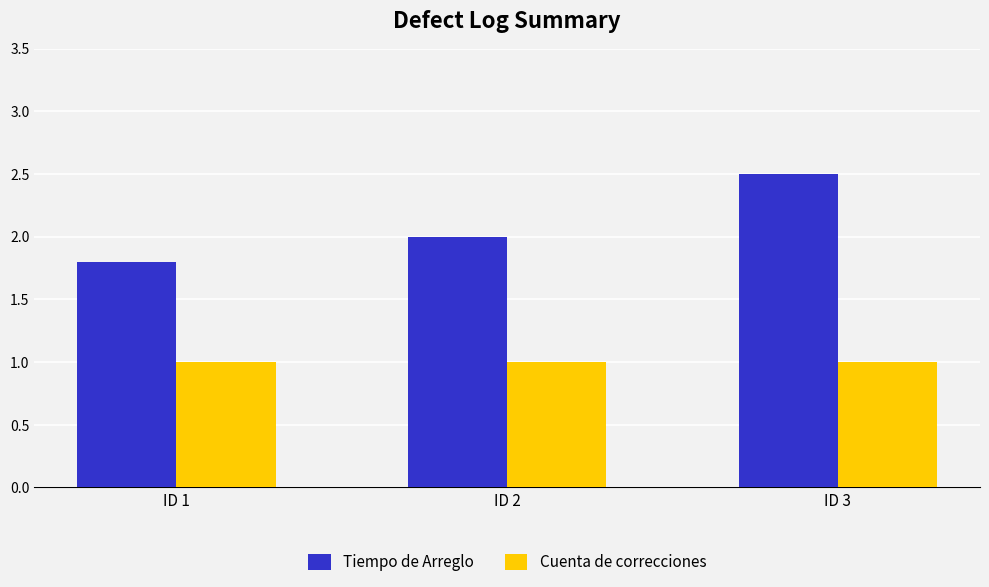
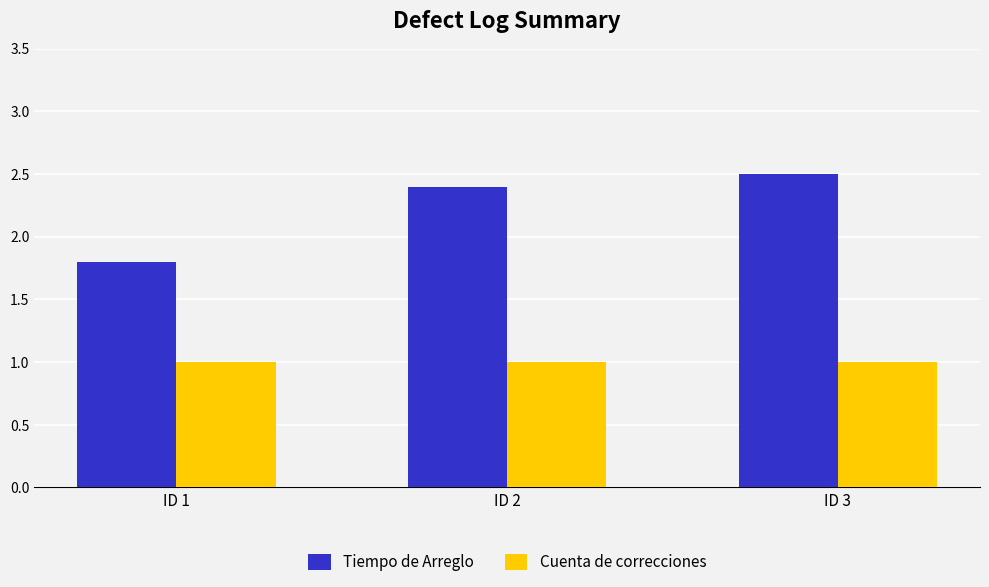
Tiempo de Arreglo, ID 2: 2.0 -> 2.4
